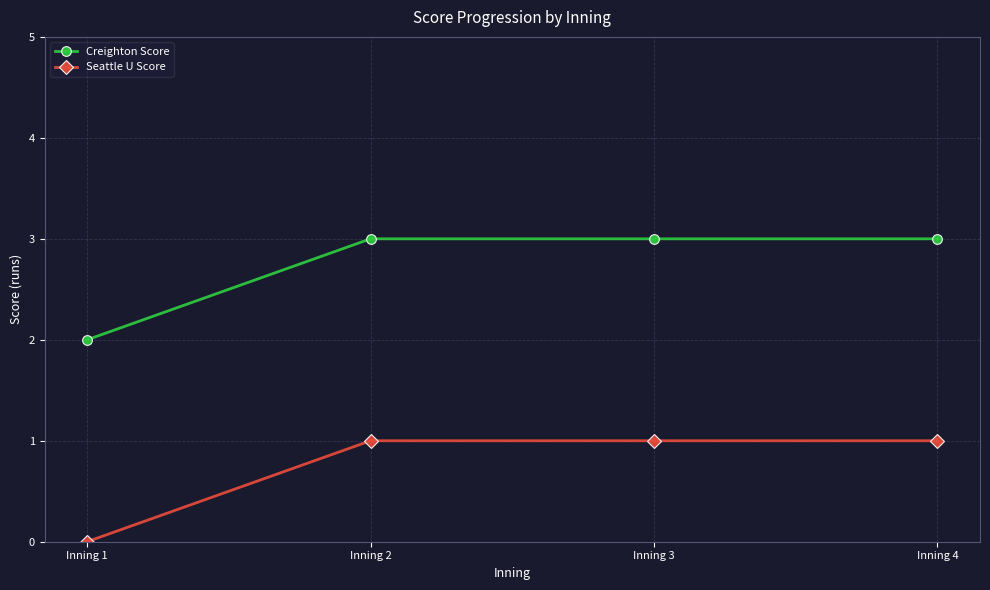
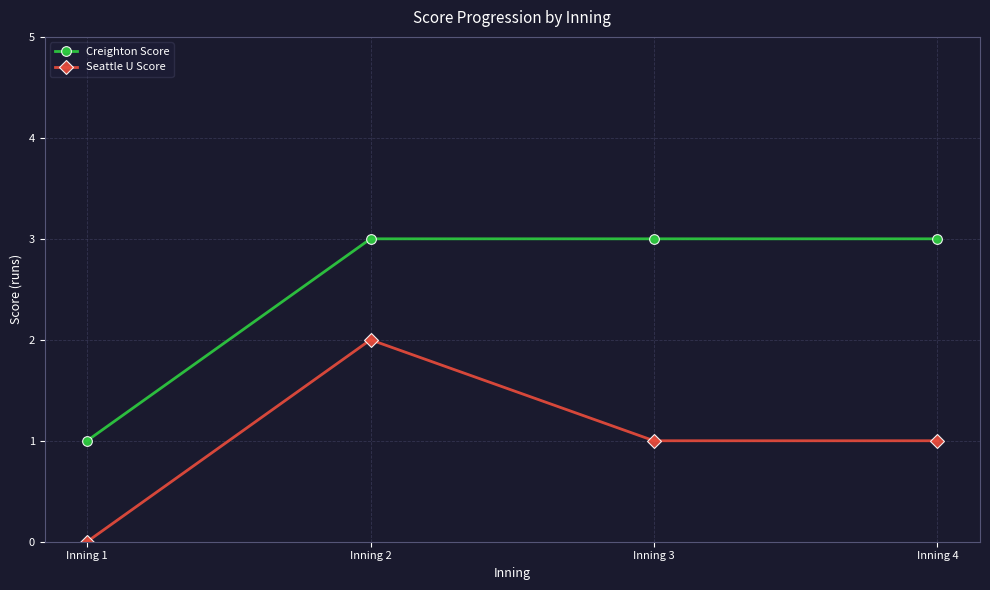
Creighton Score, Inning 1: 2 -> 1
Seattle U Score, Inning 2: 1 -> 2
